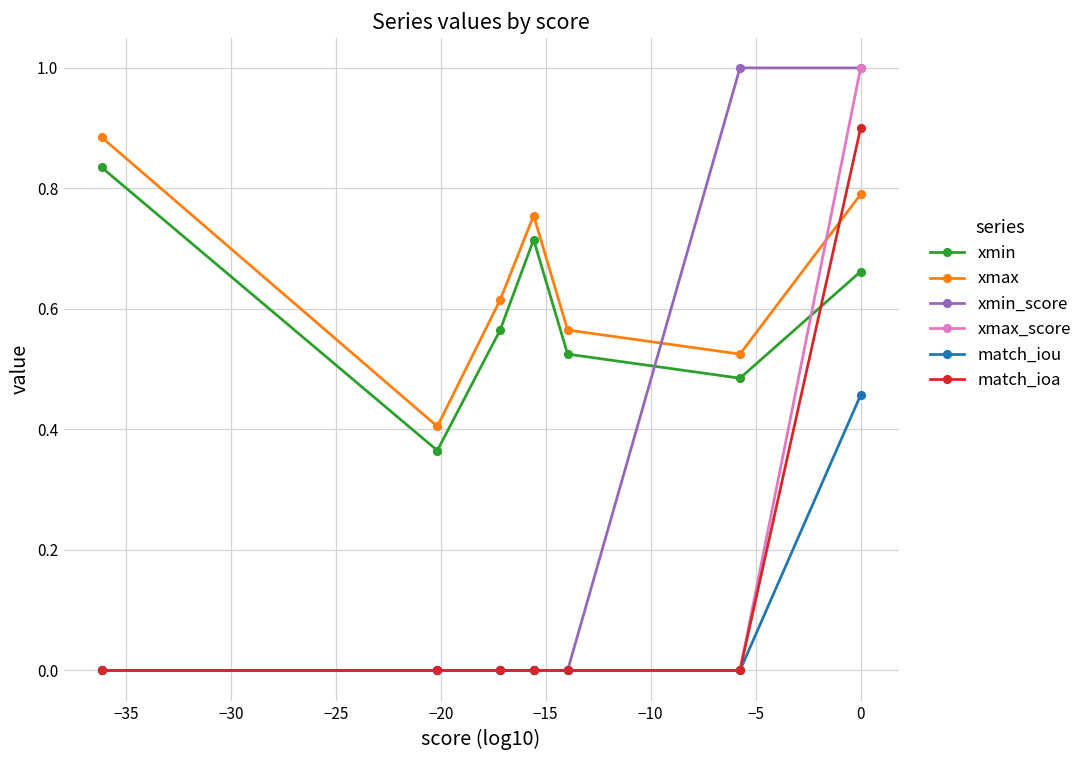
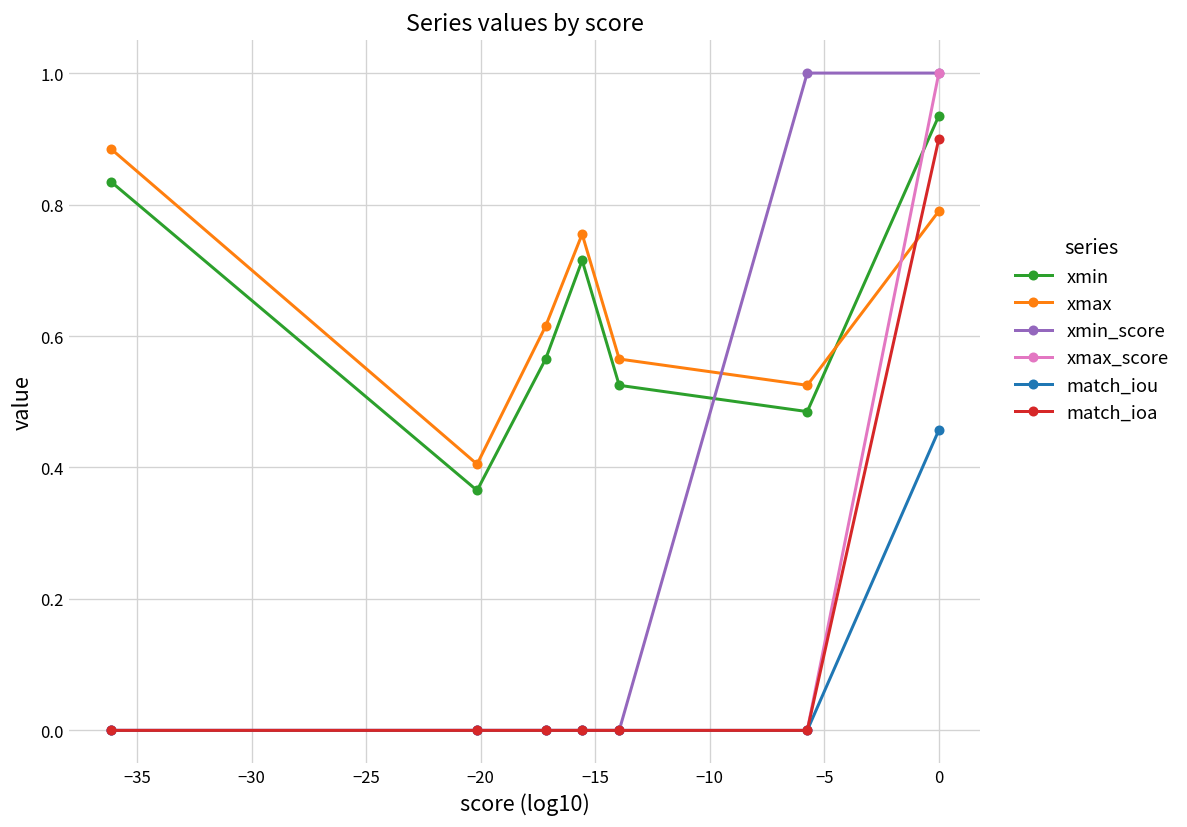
xmin, 0: 0.66 -> 0.94
